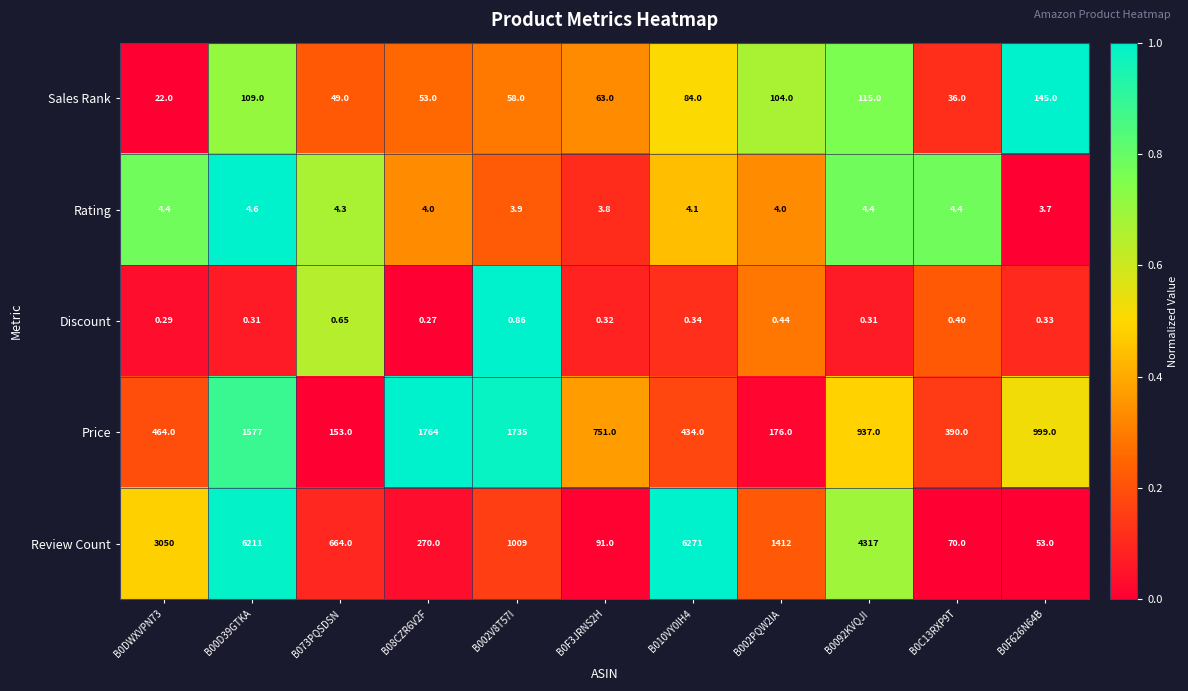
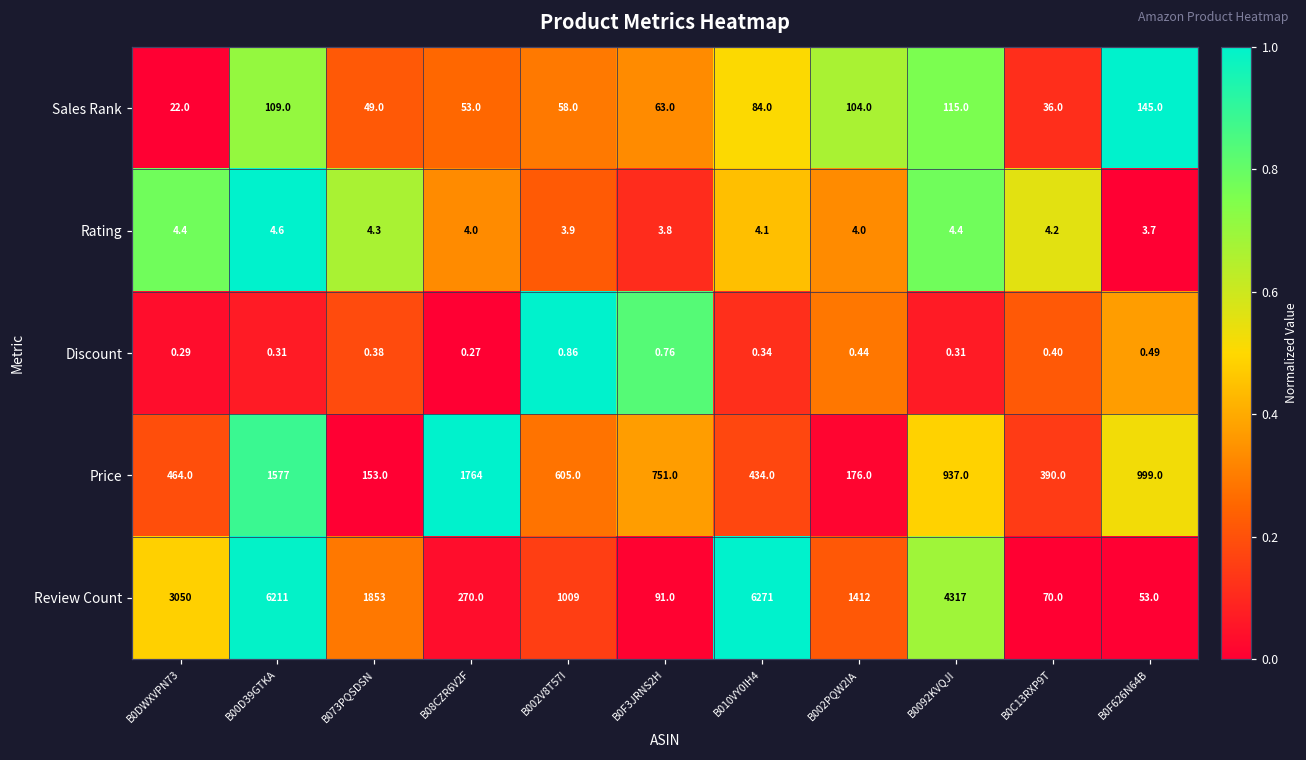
Rating, B0C13RXP9T: 4.4 -> 4.2
Discount, B073PQSDSN: 0.65 -> 0.38
Discount, B0F3JRNS2H: 0.32 -> 0.76
Discount, B0F626N64B: 0.33 -> 0.49
Price, B002V8T57I: 1735 -> 605.0
Review Count, B073PQSDSN: 664.0 -> 1853
